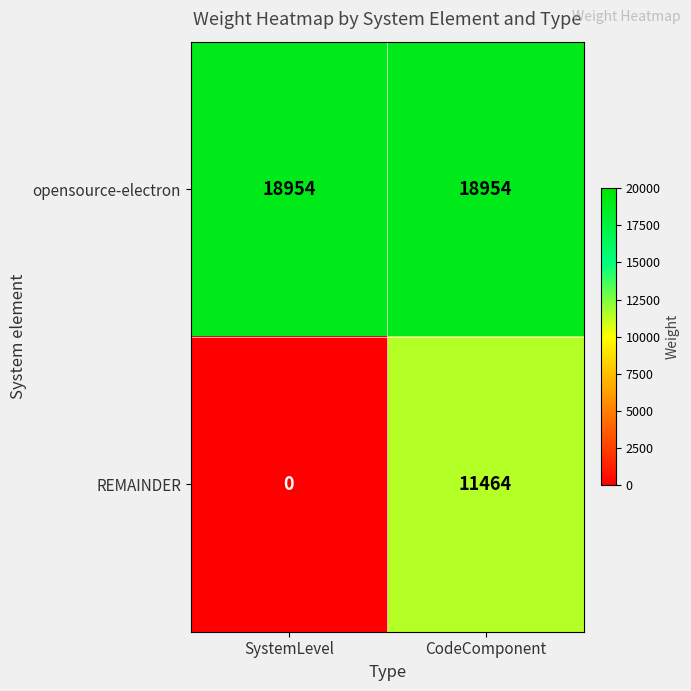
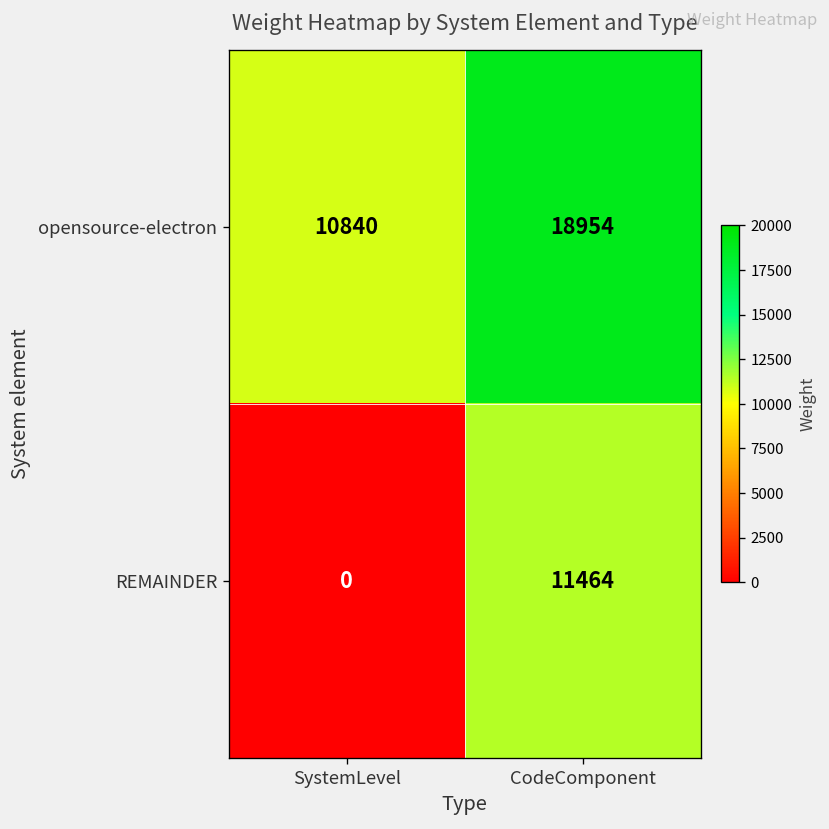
opensource-electron, SystemLevel: 18954 -> 10840
